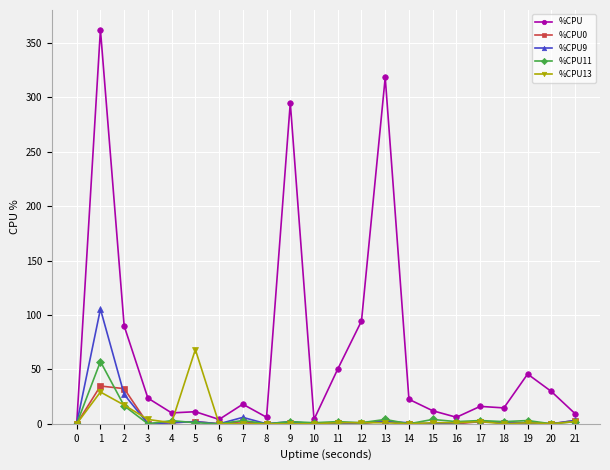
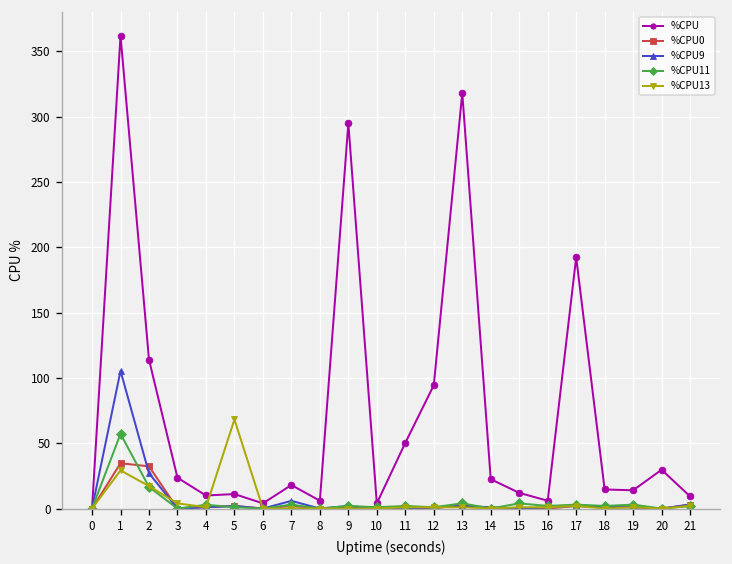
%CPU, 2: 90 -> 114
%CPU, 17: 16 -> 192
%CPU, 19: 46 -> 14
